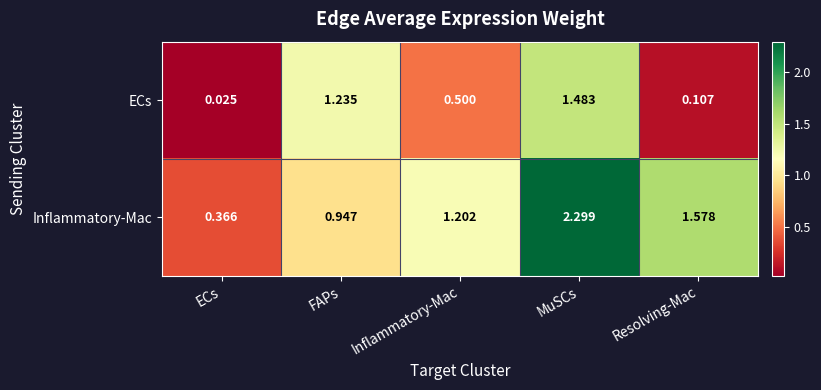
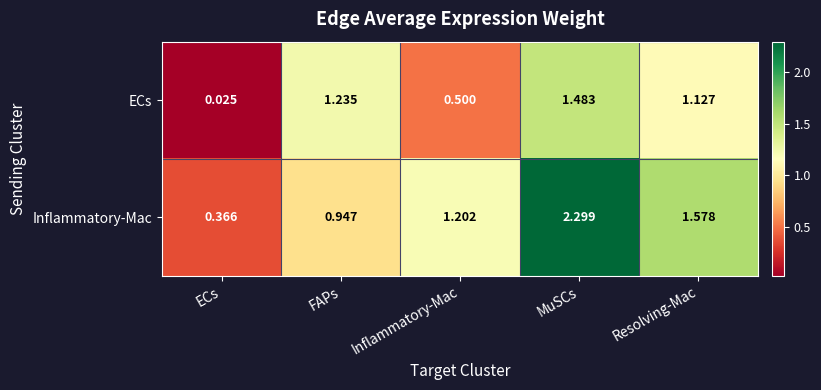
ECs, Resolving-Mac: 0.107 -> 1.127
